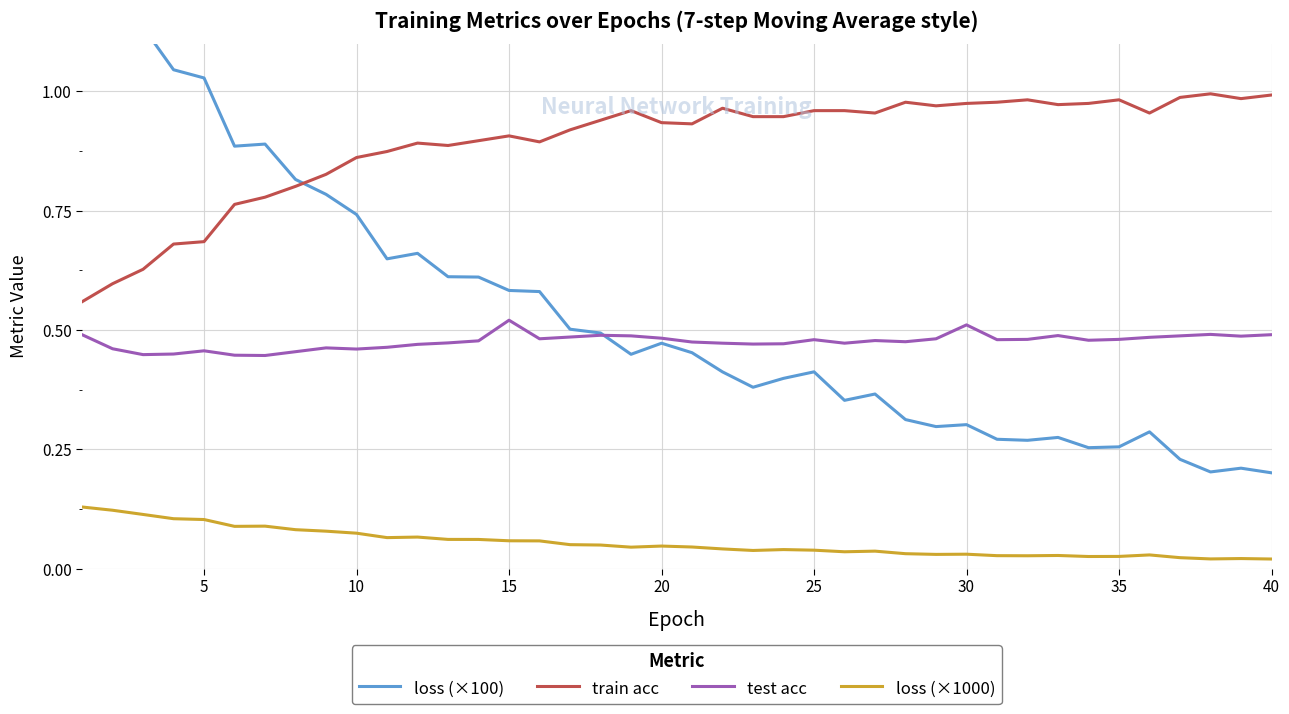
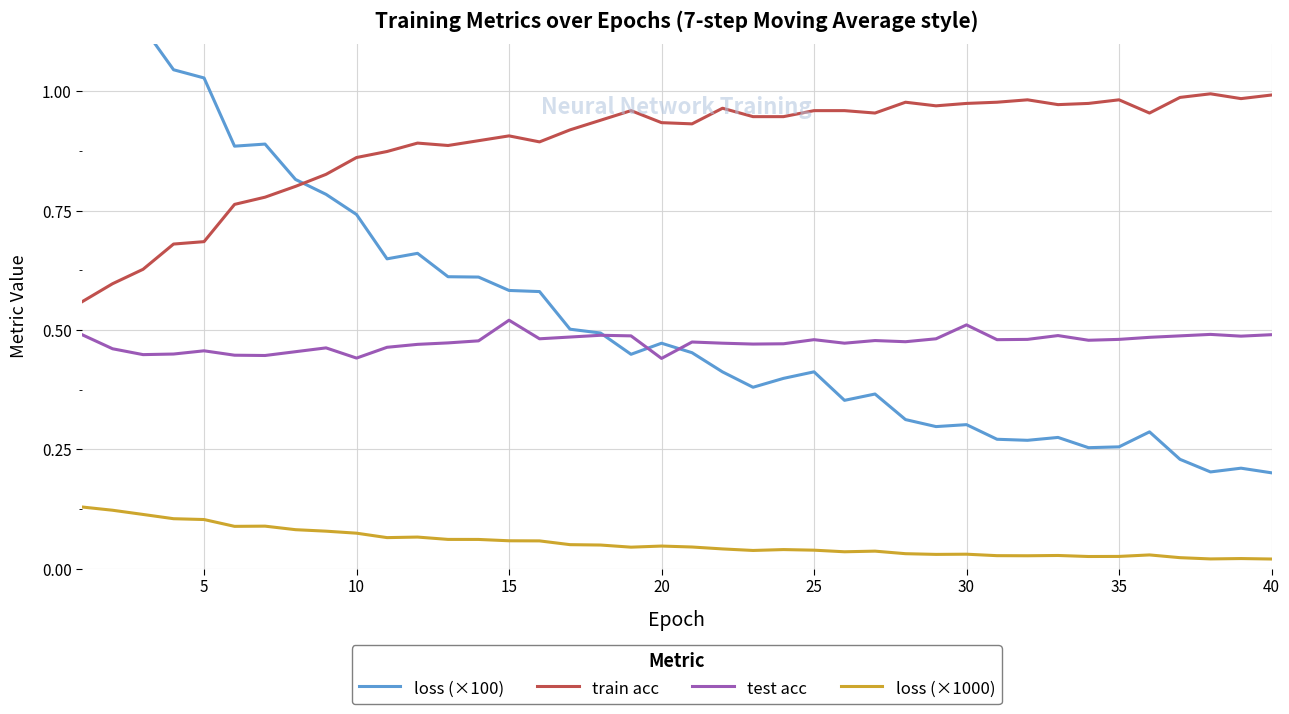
test acc, 10: 0.46 -> 0.44
test acc, 20: 0.48 -> 0.44
